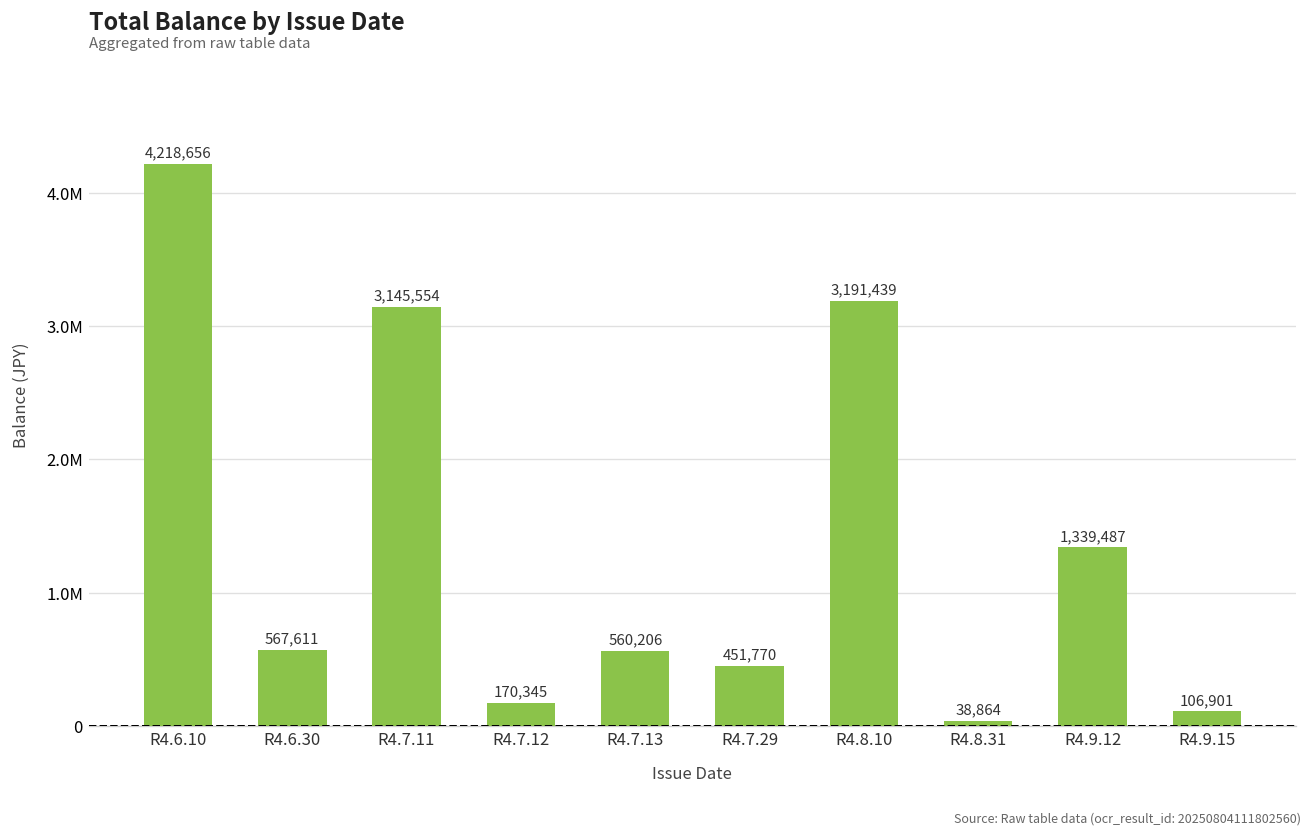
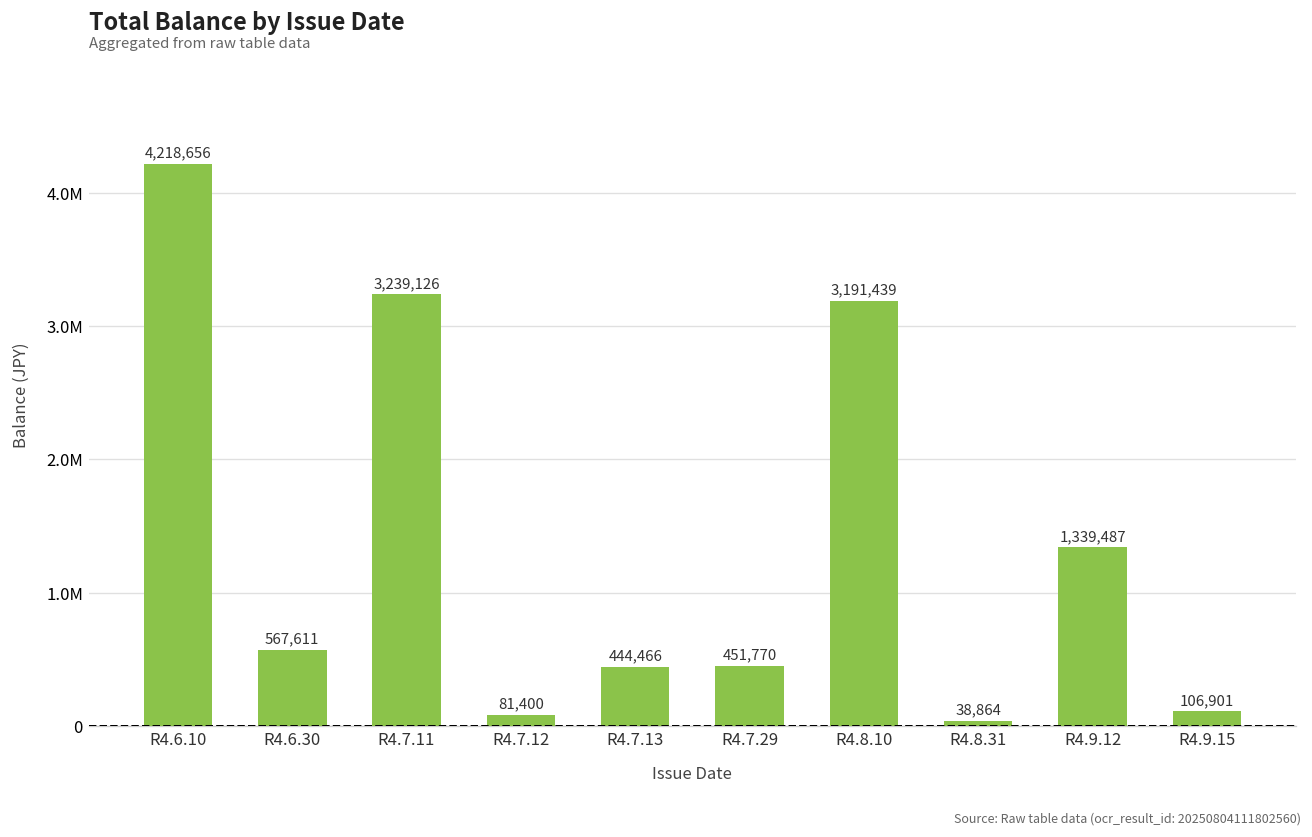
R4.7.11: 3,145,554 -> 3,239,126
R4.7.12: 170,345 -> 81,400
R4.7.13: 560,206 -> 444,466
